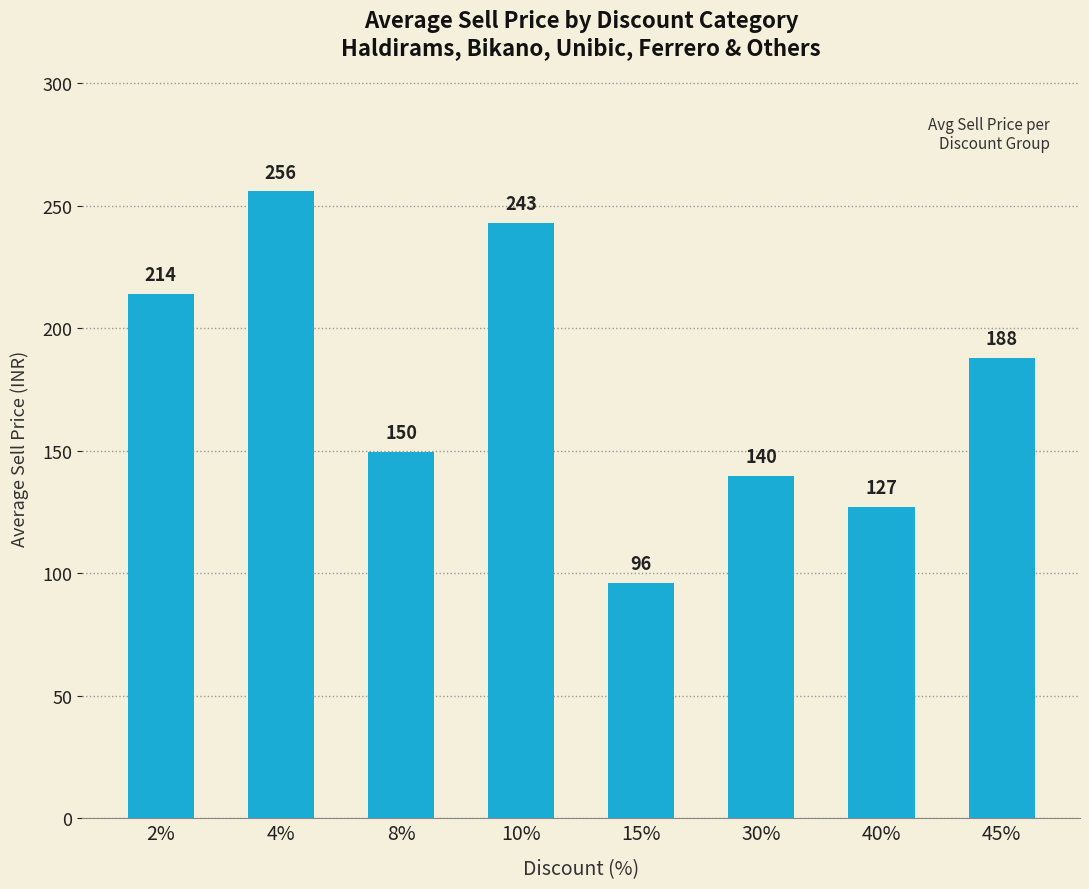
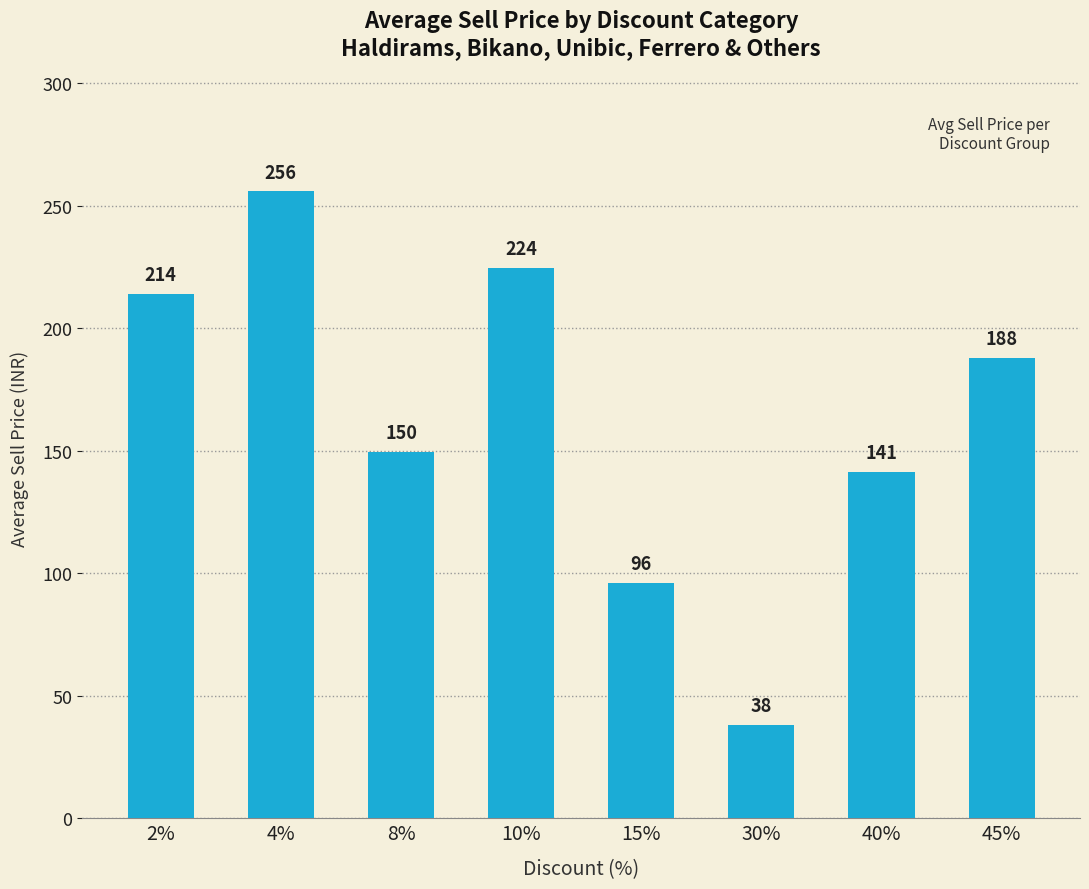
10%: 243 -> 224
30%: 140 -> 38
40%: 127 -> 141
